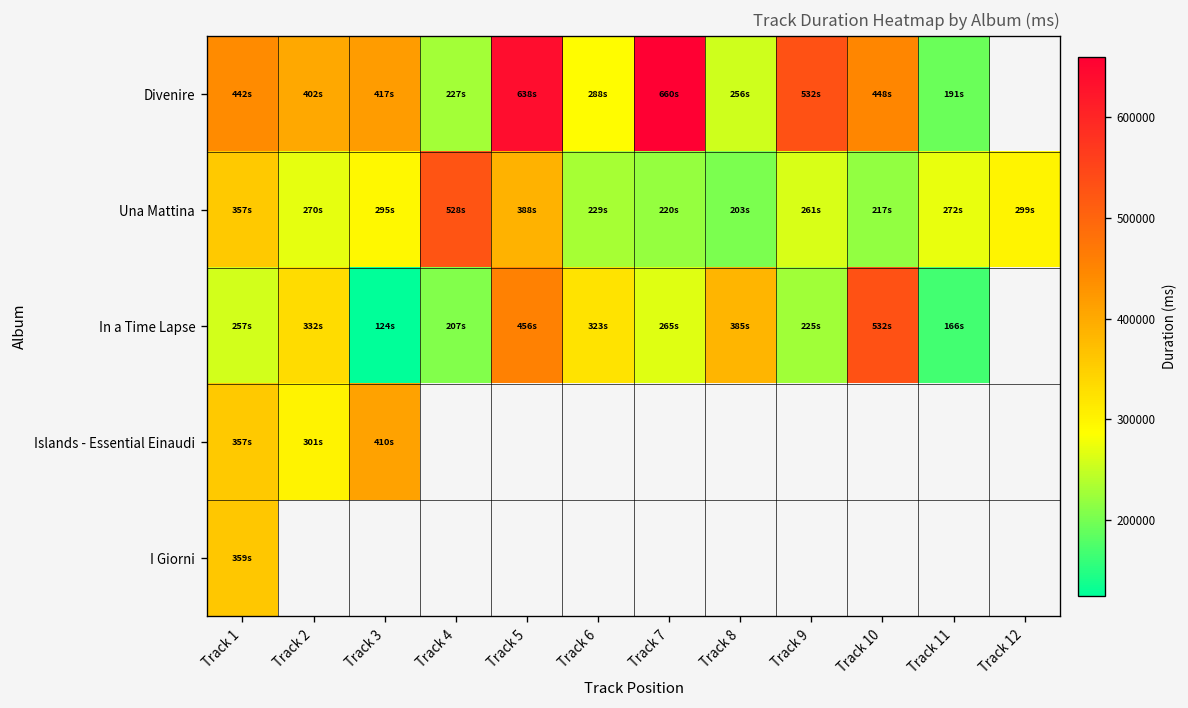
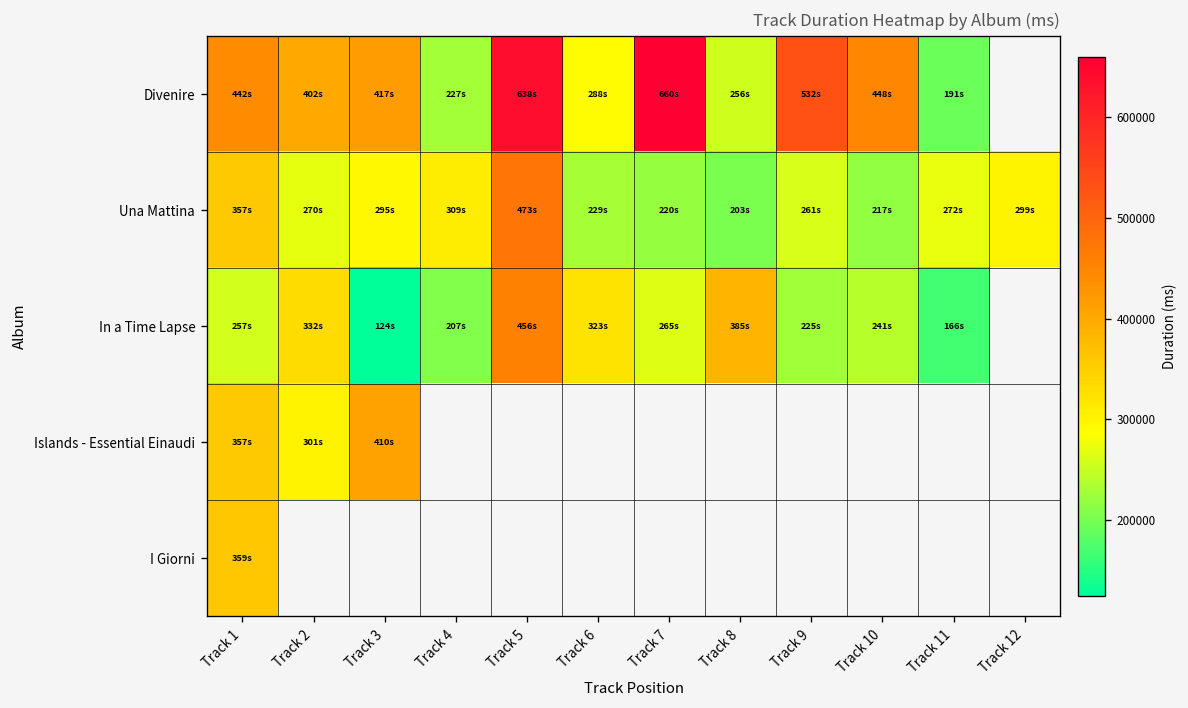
Una Mattina, Track 4: 528s -> 309s
Una Mattina, Track 5: 388s -> 473s
In a Time Lapse, Track 10: 532s -> 241s
